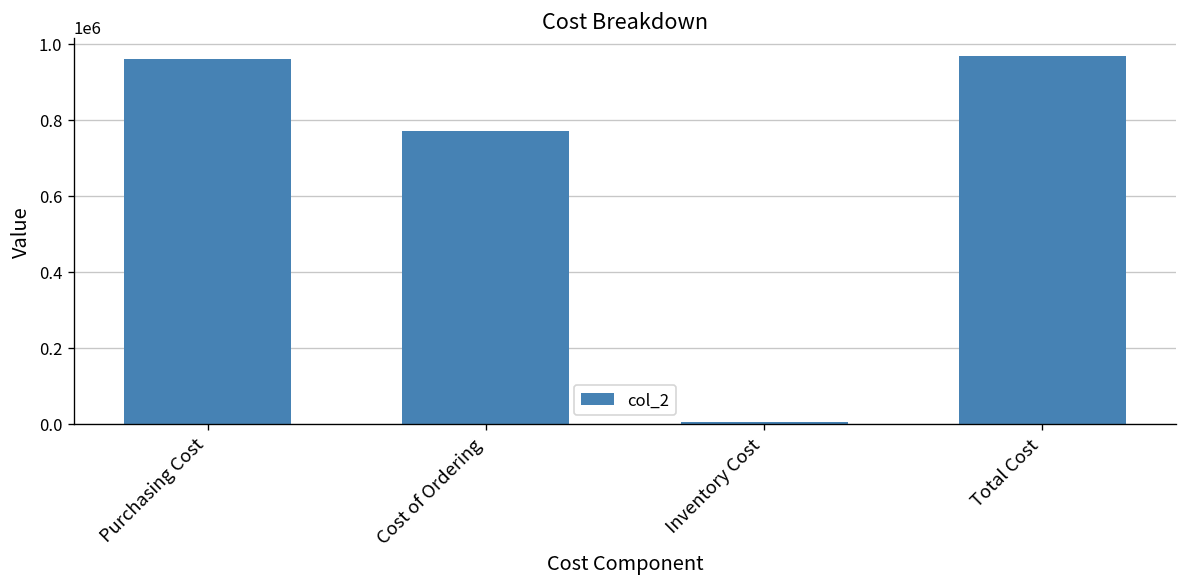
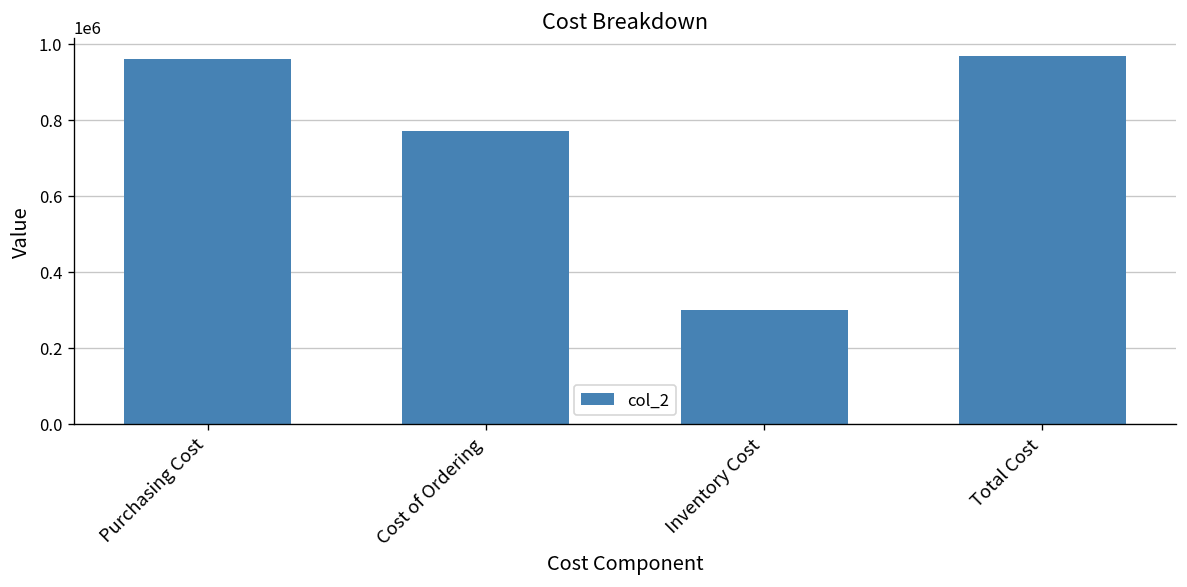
Inventory Cost: 0 -> 300000
